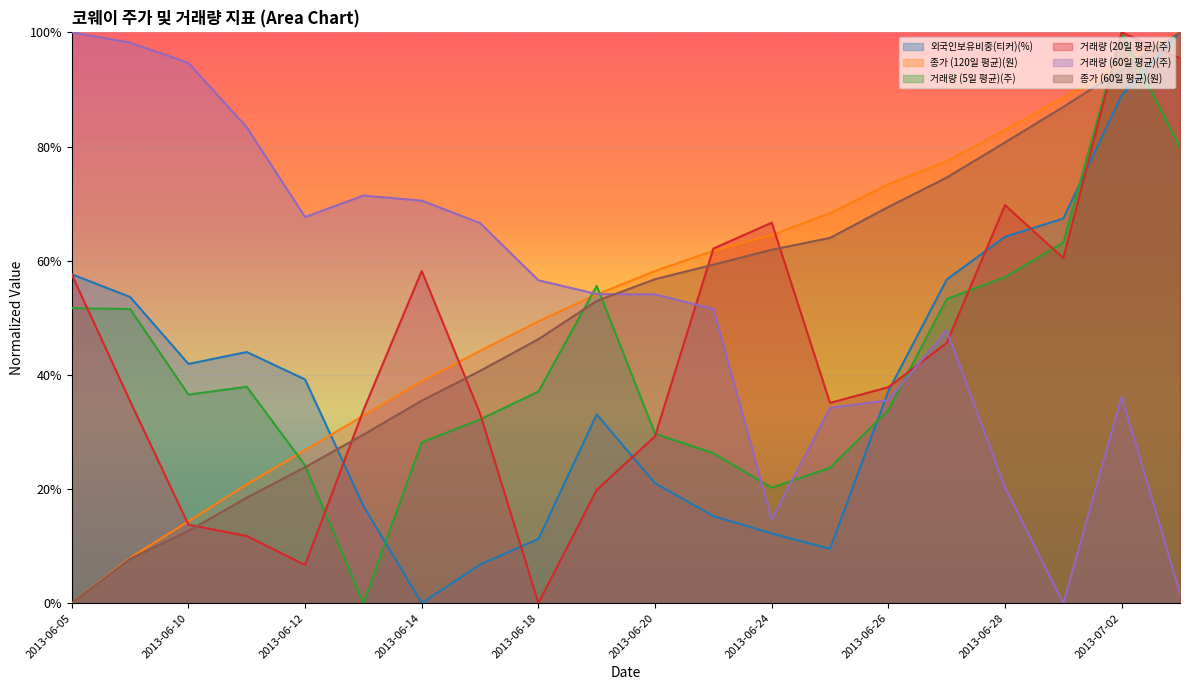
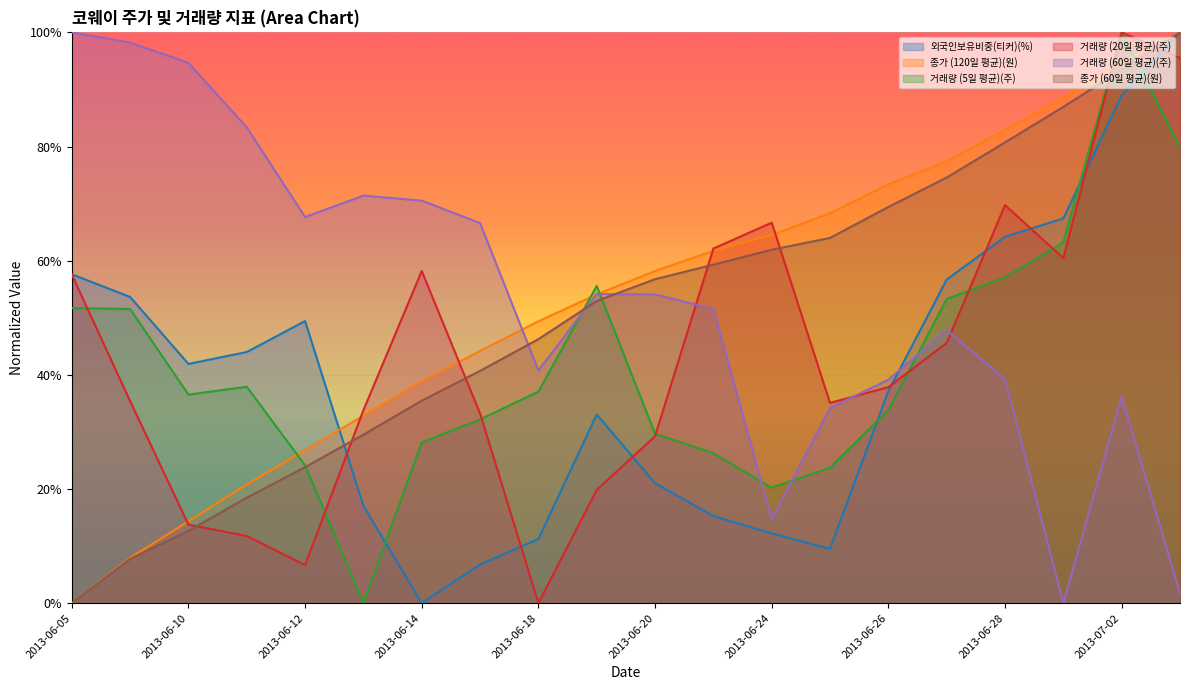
외국인보유비중(티커)(%), 2013-06-12: 39% -> 49%
거래량 (60일 평균)(주), 2013-06-18: 57% -> 41%
거래량 (60일 평균)(주), 2013-06-26: 36% -> 39%
거래량 (60일 평균)(주), 2013-06-28: 20% -> 39%
